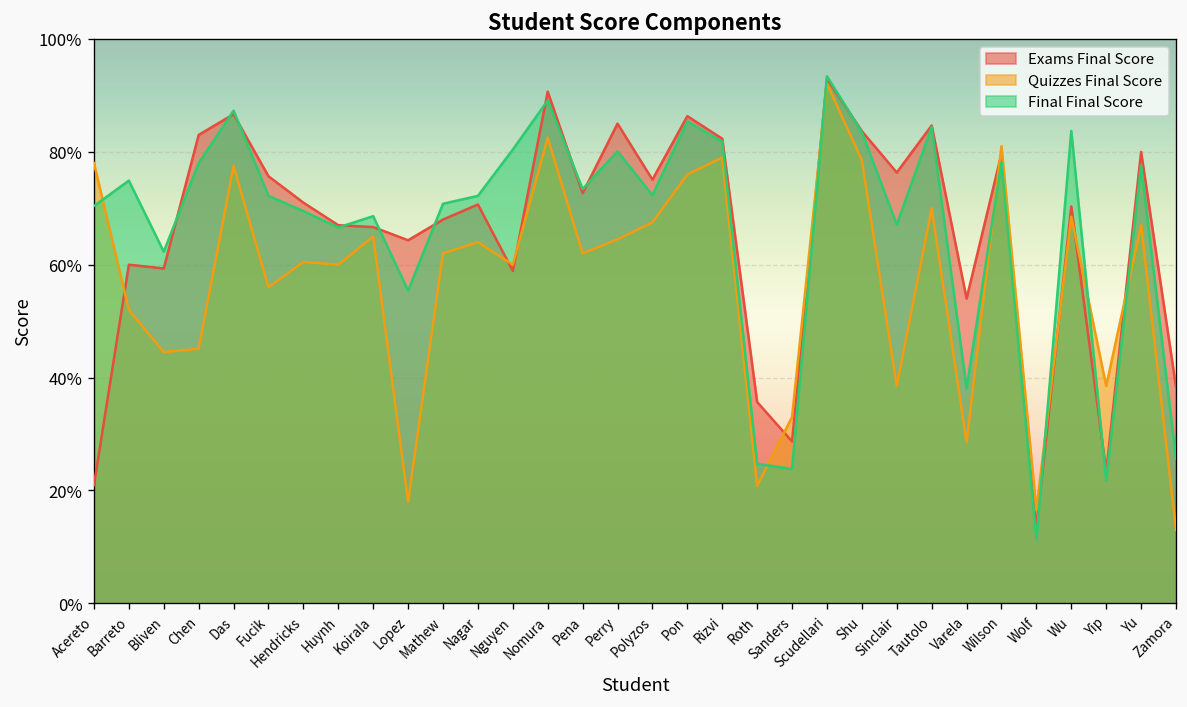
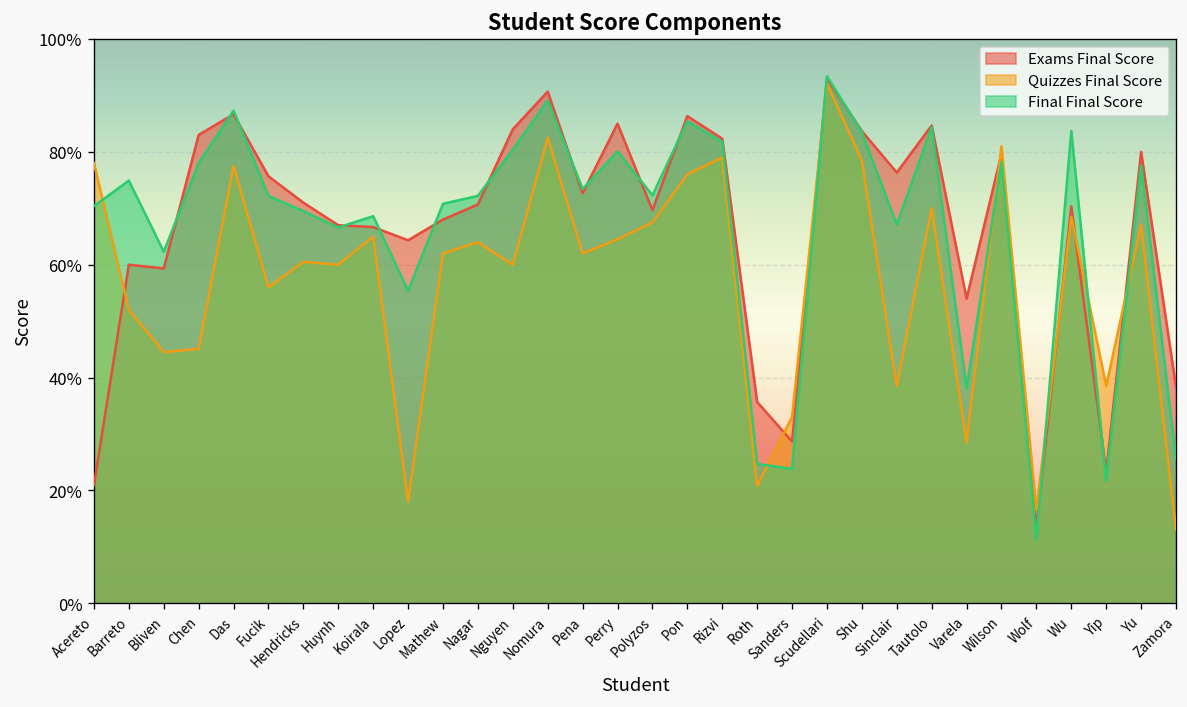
Exams Final Score, Nguyen: 59% -> 84%
Exams Final Score, Polyzos: 75% -> 70%
